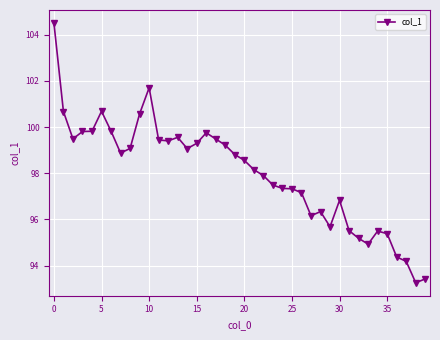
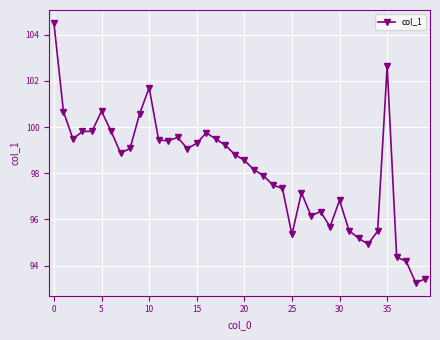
25: 97.3 -> 95.4
35: 95.4 -> 102.6
